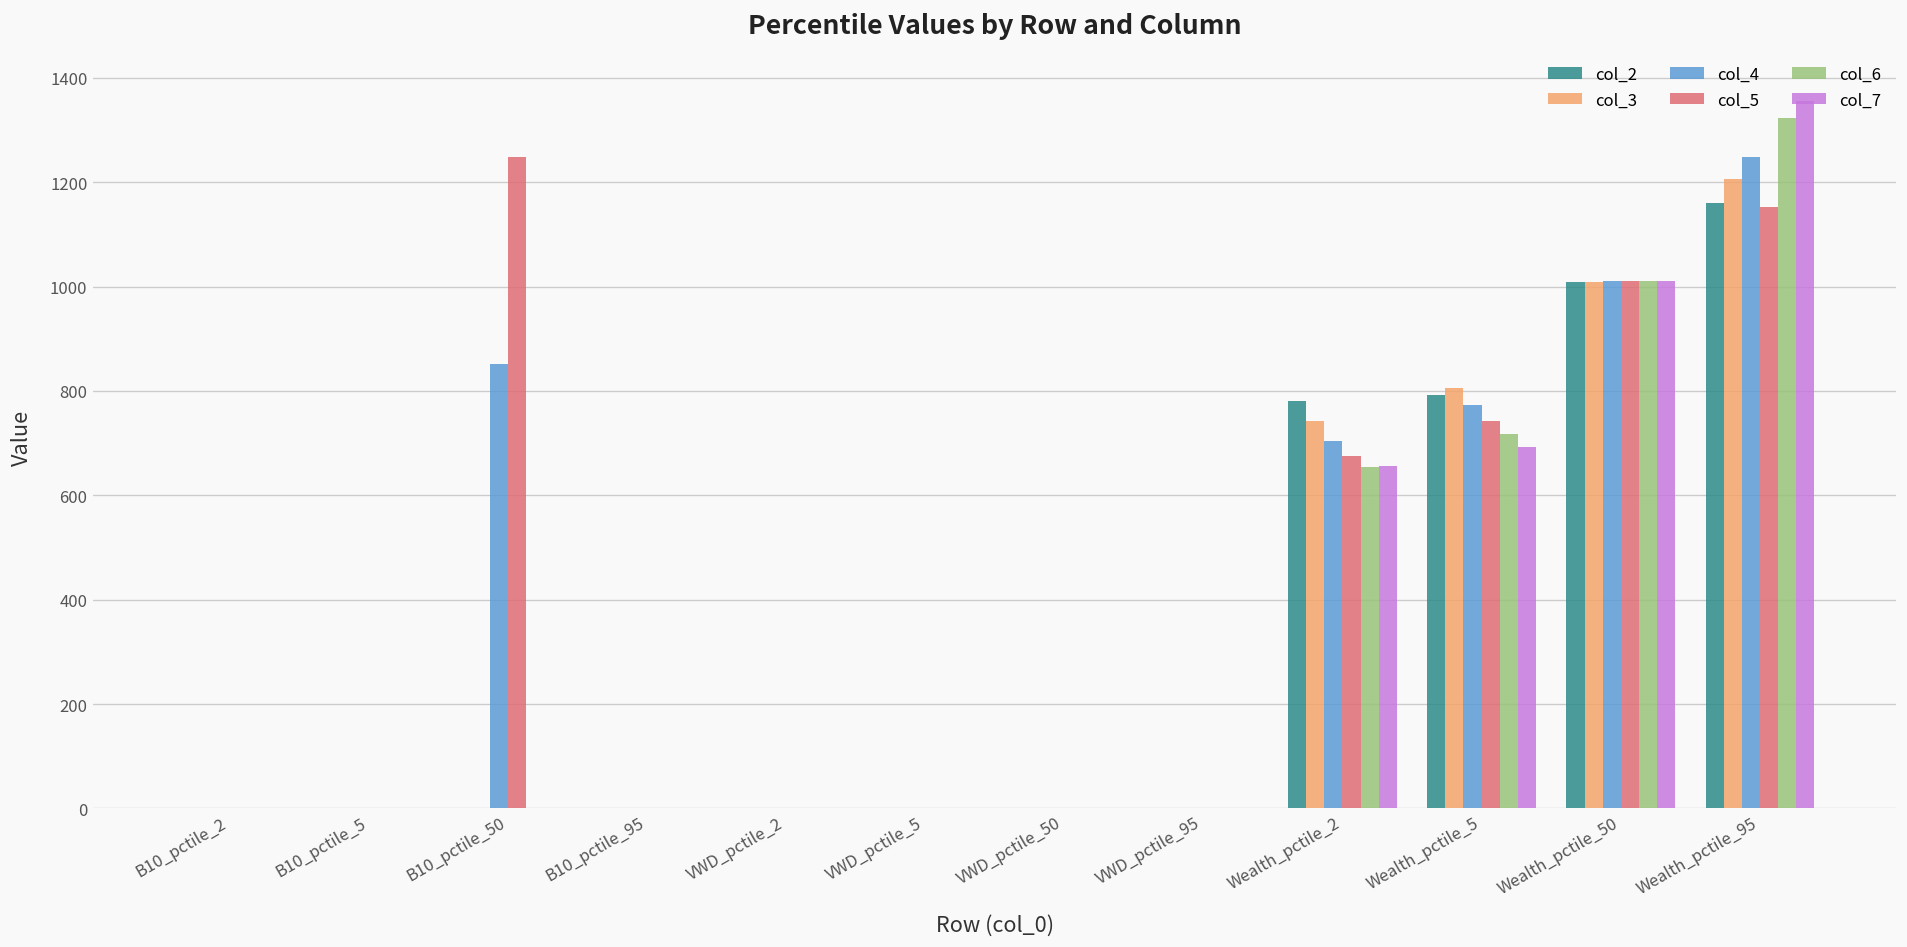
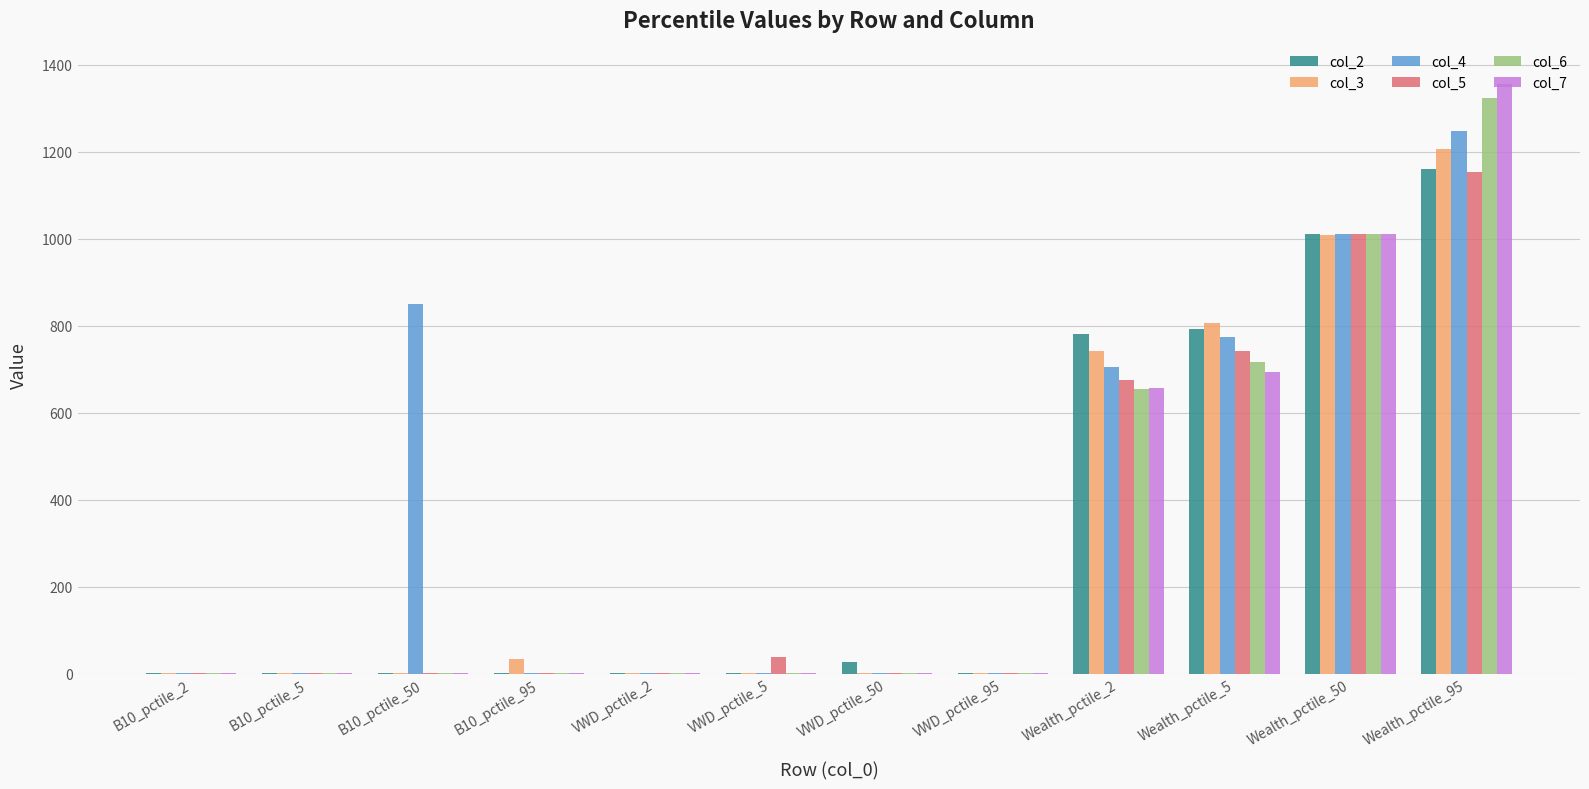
col_5, B10_pctile_50: 1250 -> 0
col_3, B10_pctile_95: 0 -> 30
col_5, VWD_pctile_5: 0 -> 40
col_2, VWD_pctile_50: 0 -> 30
